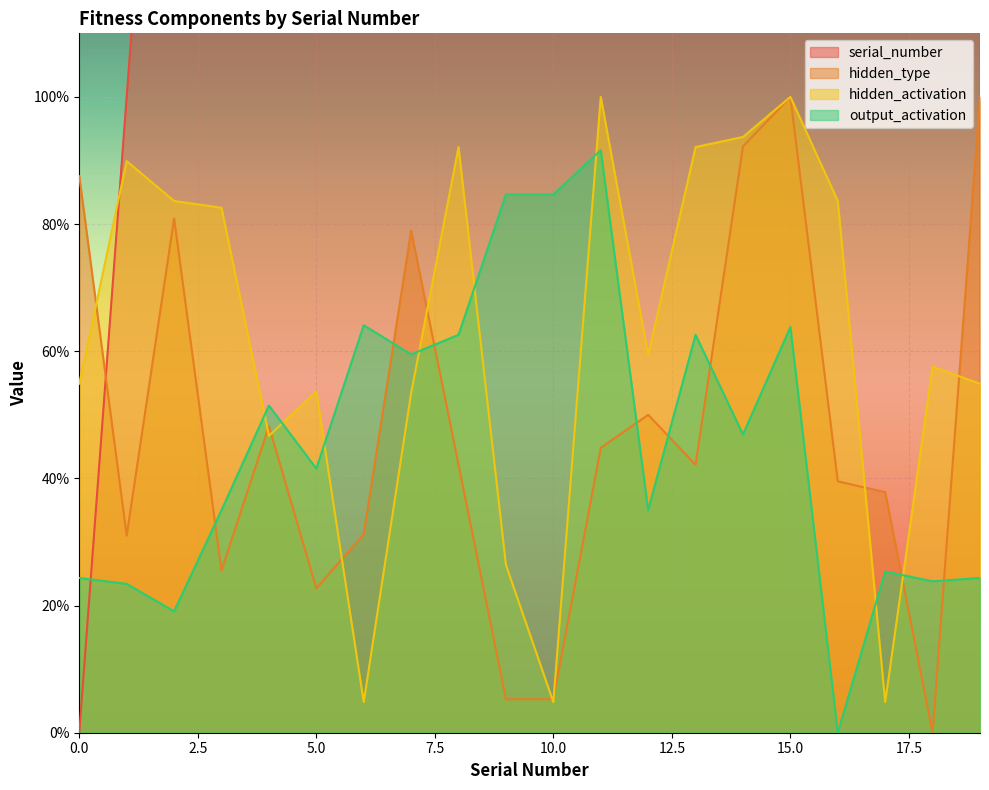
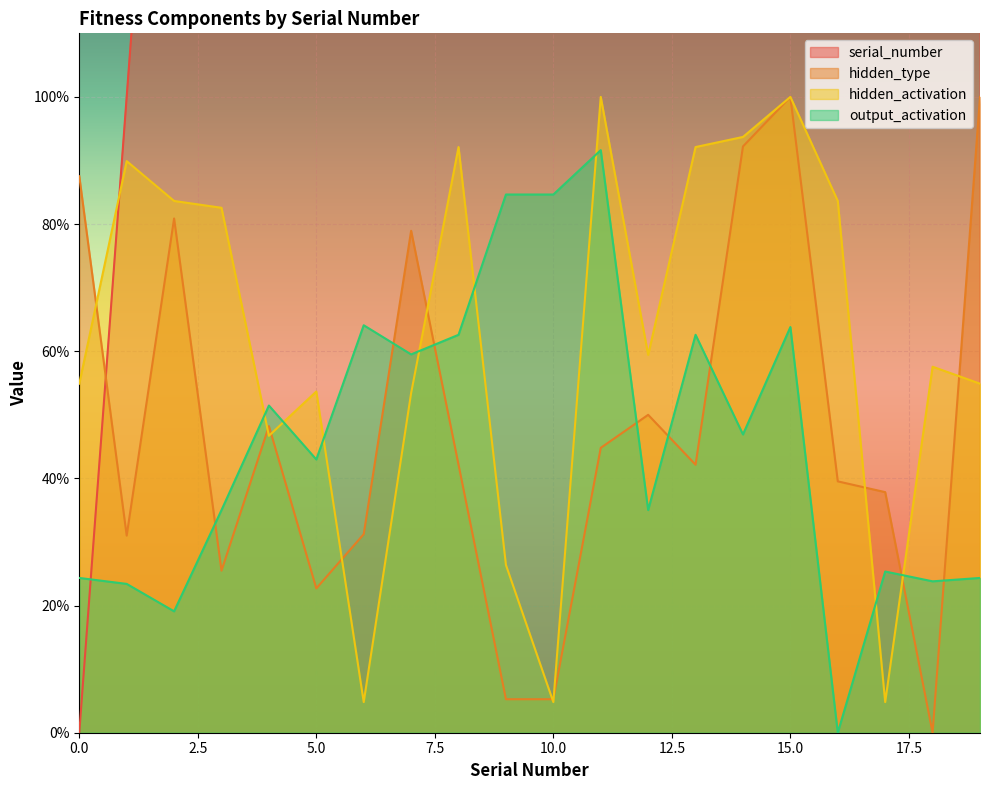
output_activation, 5.0: 42% -> 43%
